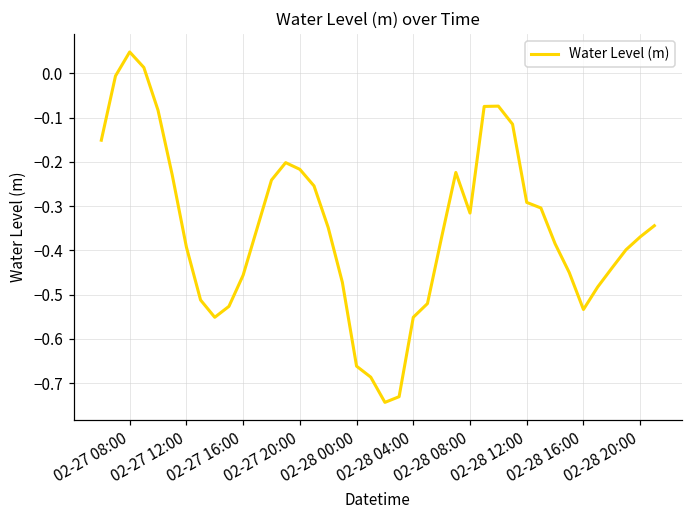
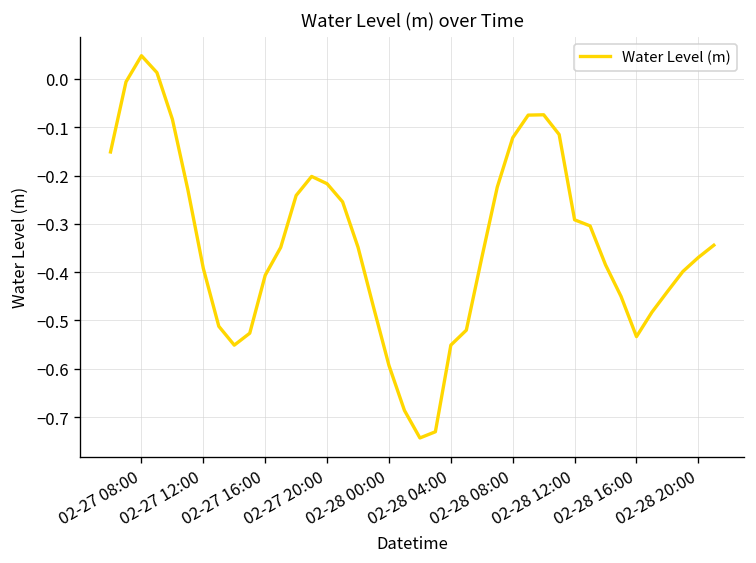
02-27 16:00: -0.46 -> -0.41
02-28 00:00: -0.66 -> -0.59
02-28 08:00: -0.32 -> -0.12
